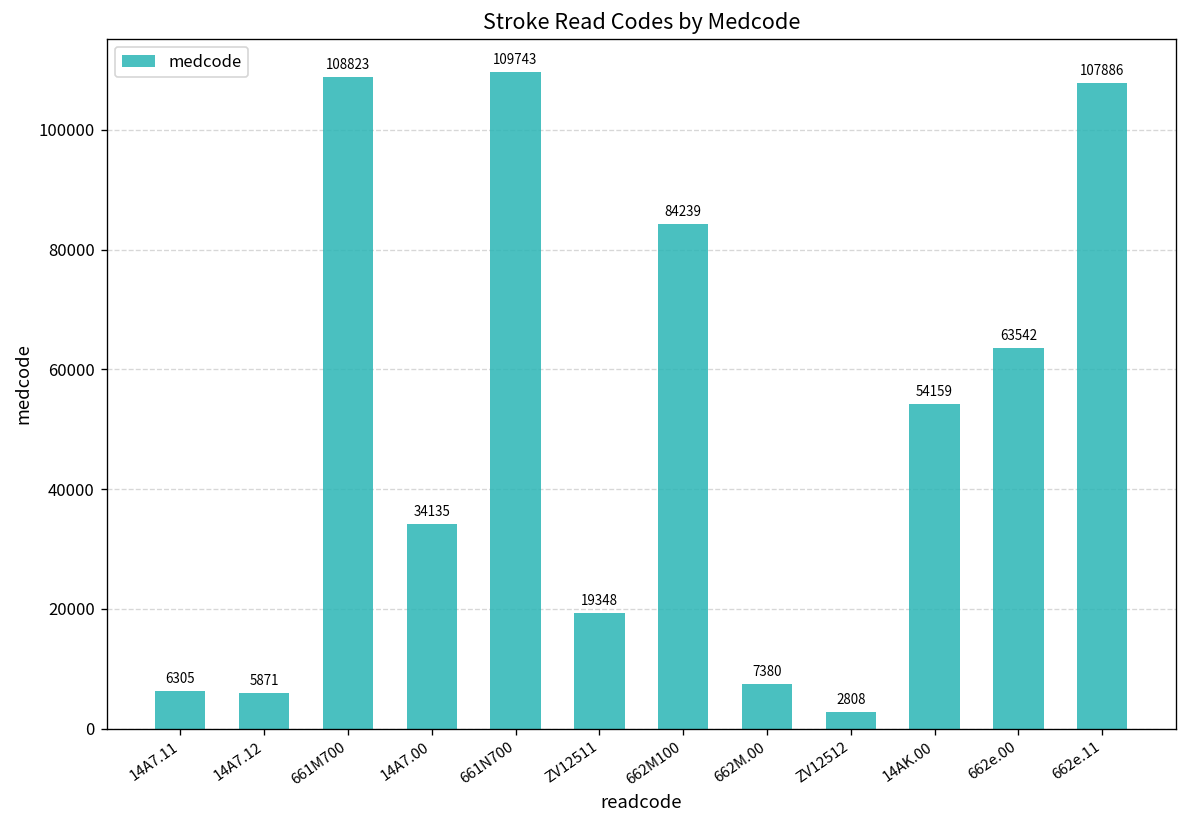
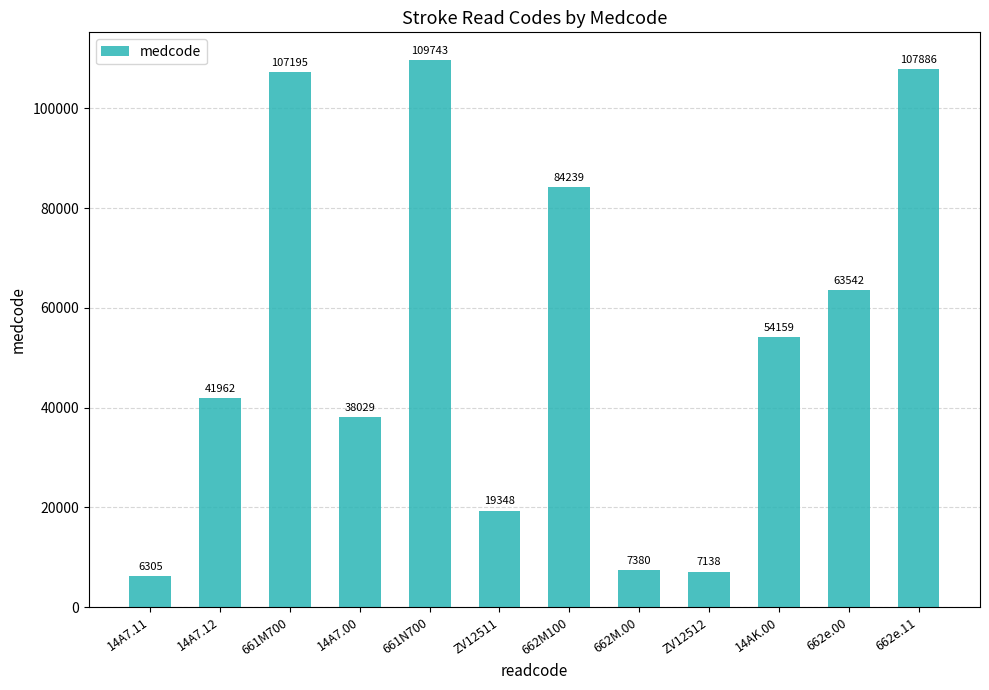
14A7.12: 5871 -> 41962
661M700: 108823 -> 107195
14A7.00: 34135 -> 38029
ZV12512: 2808 -> 7138
